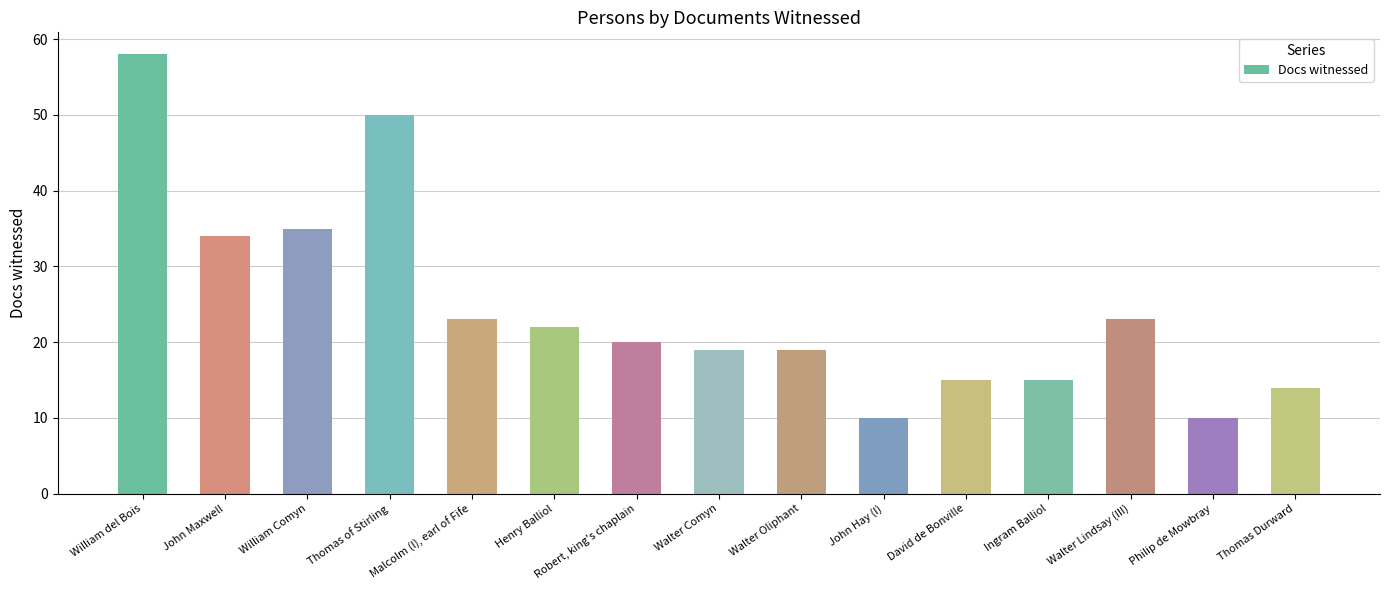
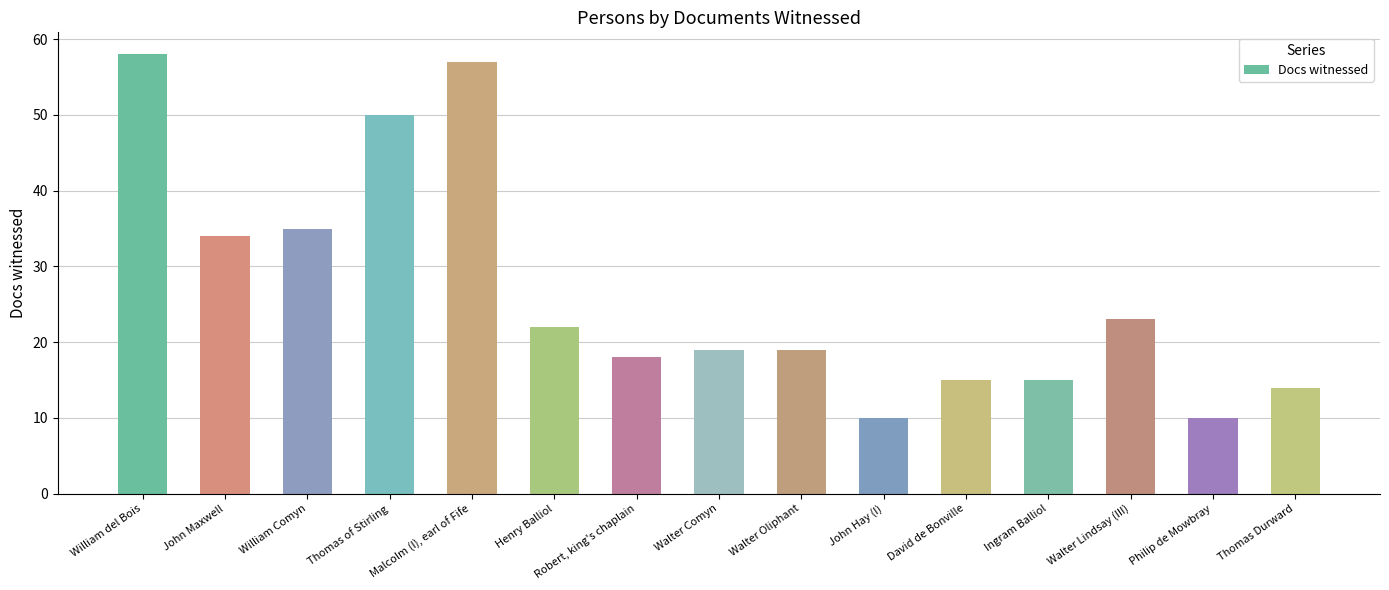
Malcolm (I), earl of Fife: 23 -> 57
Robert, king's chaplain: 20 -> 18
